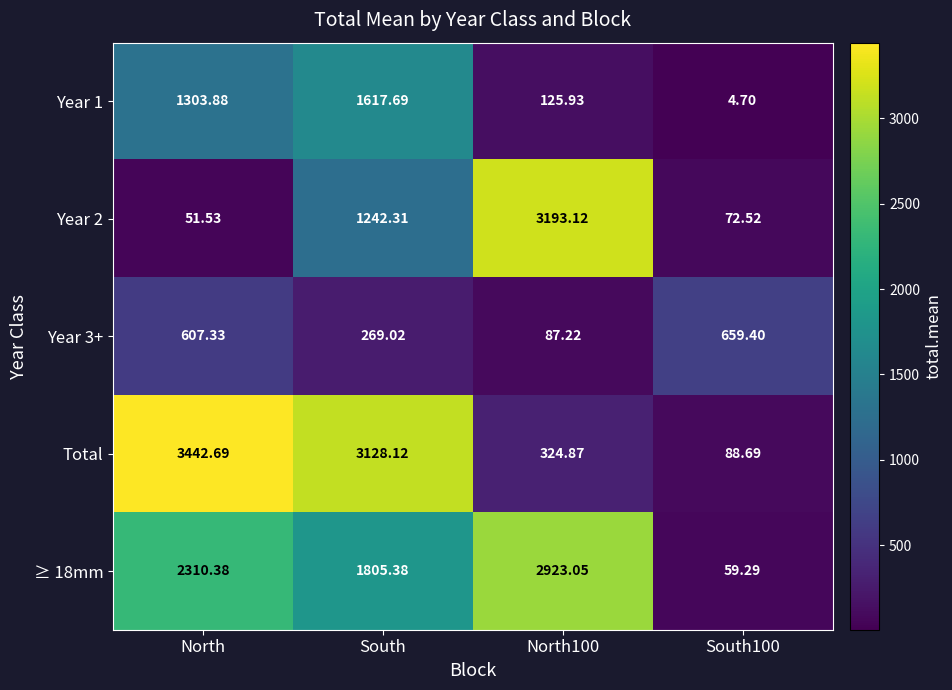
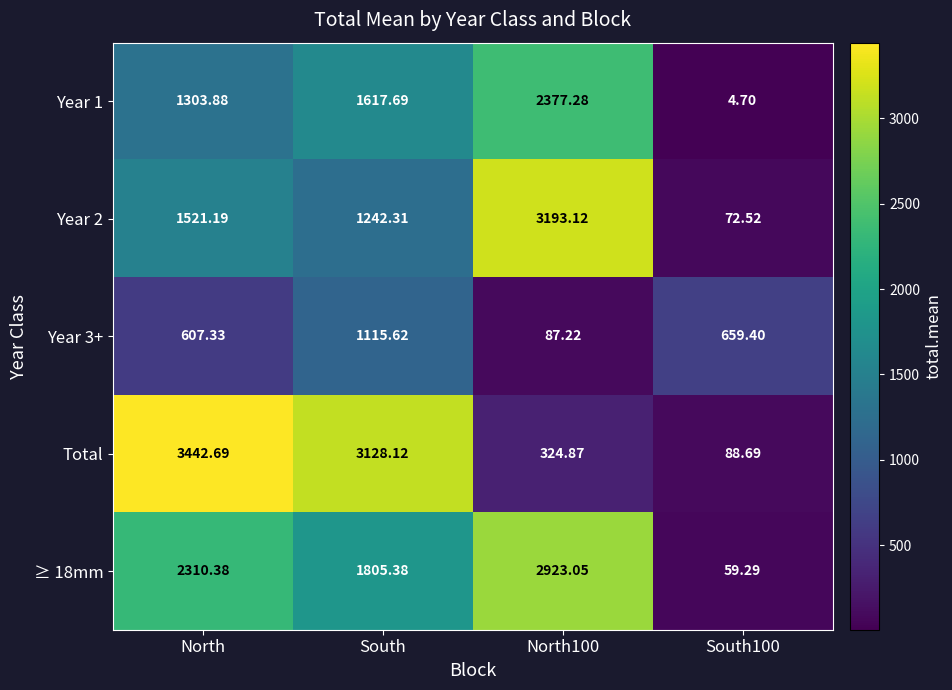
Year 1, North100: 125.93 -> 2377.28
Year 2, North: 51.53 -> 1521.19
Year 3+, South: 269.02 -> 1115.62
